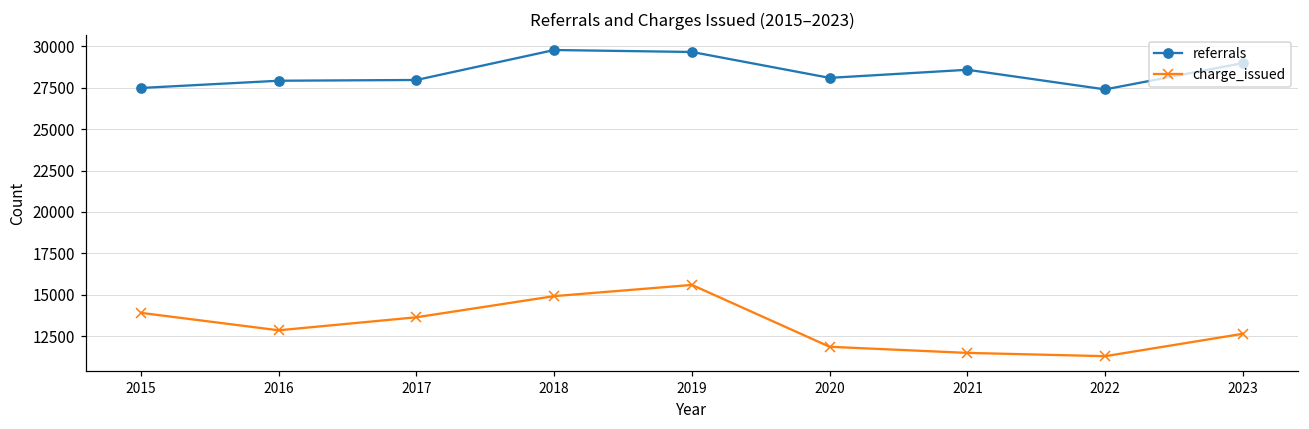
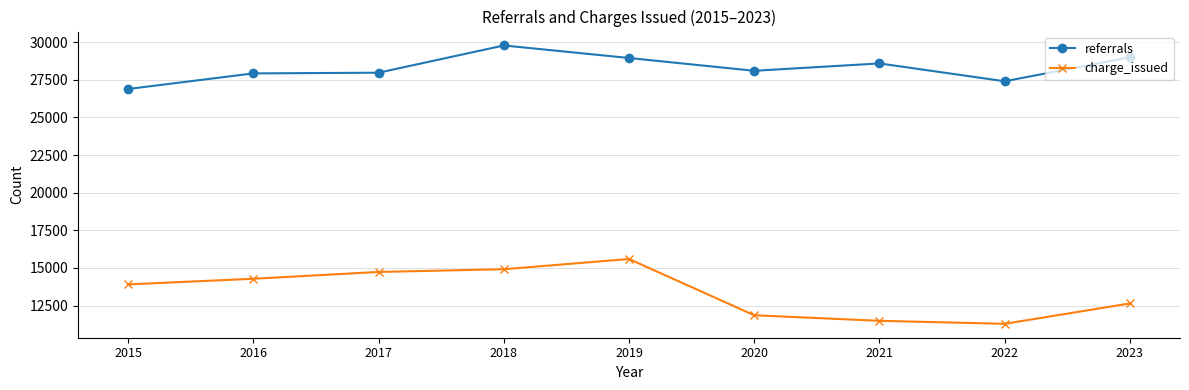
referrals, 2015: 27500 -> 26900
charge_issued, 2016: 12900 -> 14300
charge_issued, 2017: 13600 -> 14700
referrals, 2019: 29700 -> 29000
